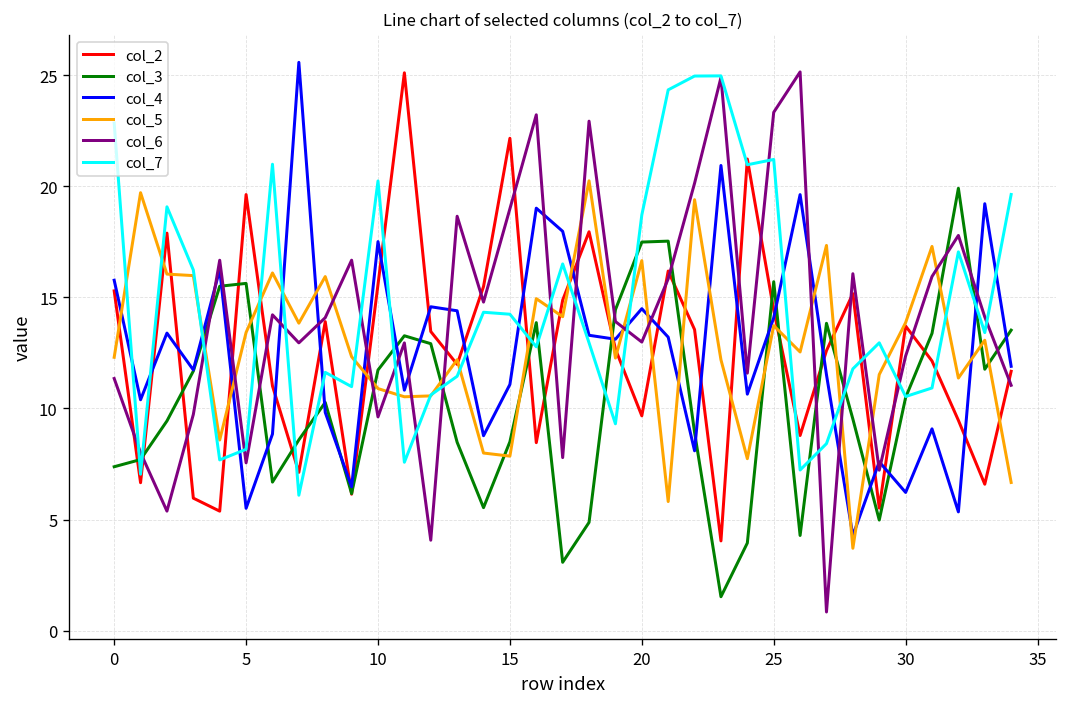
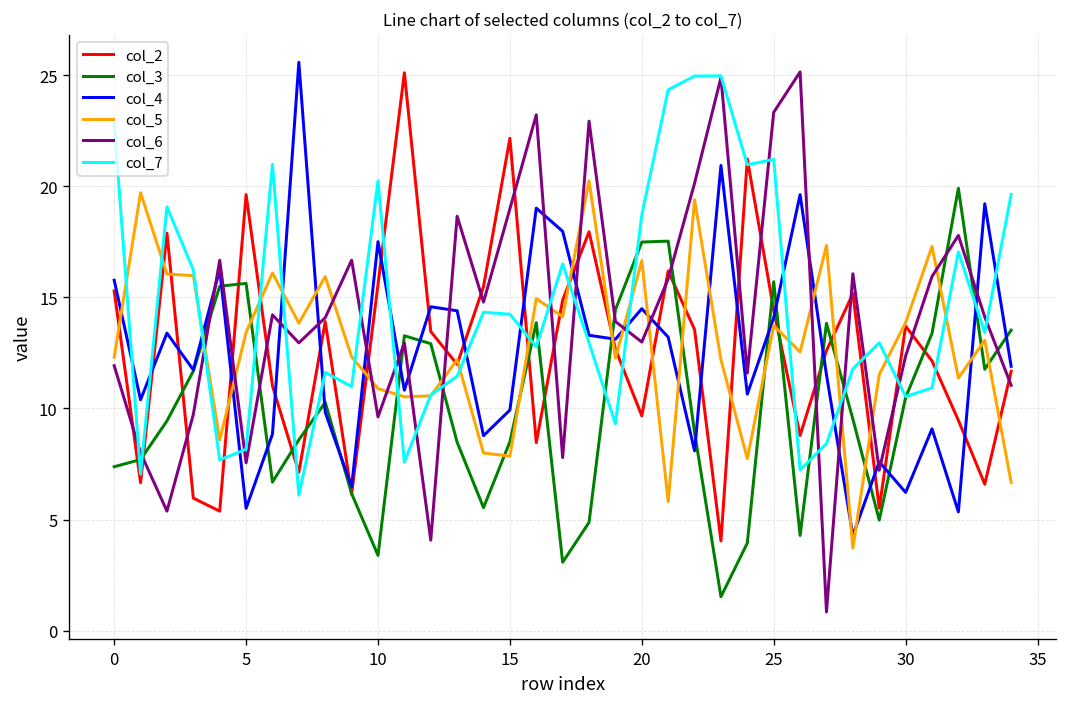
col_6, 0: 11.3 -> 11.9
col_3, 10: 11.7 -> 3.4
col_4, 15: 11.1 -> 9.9
